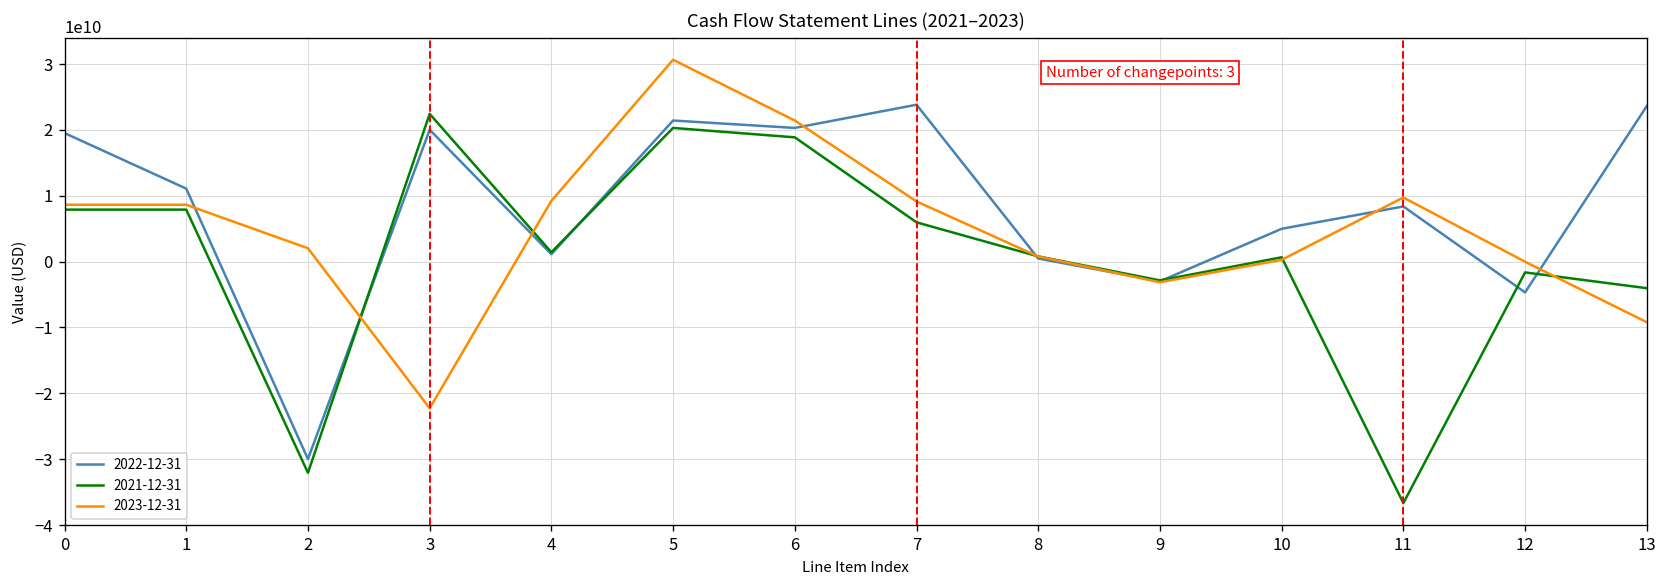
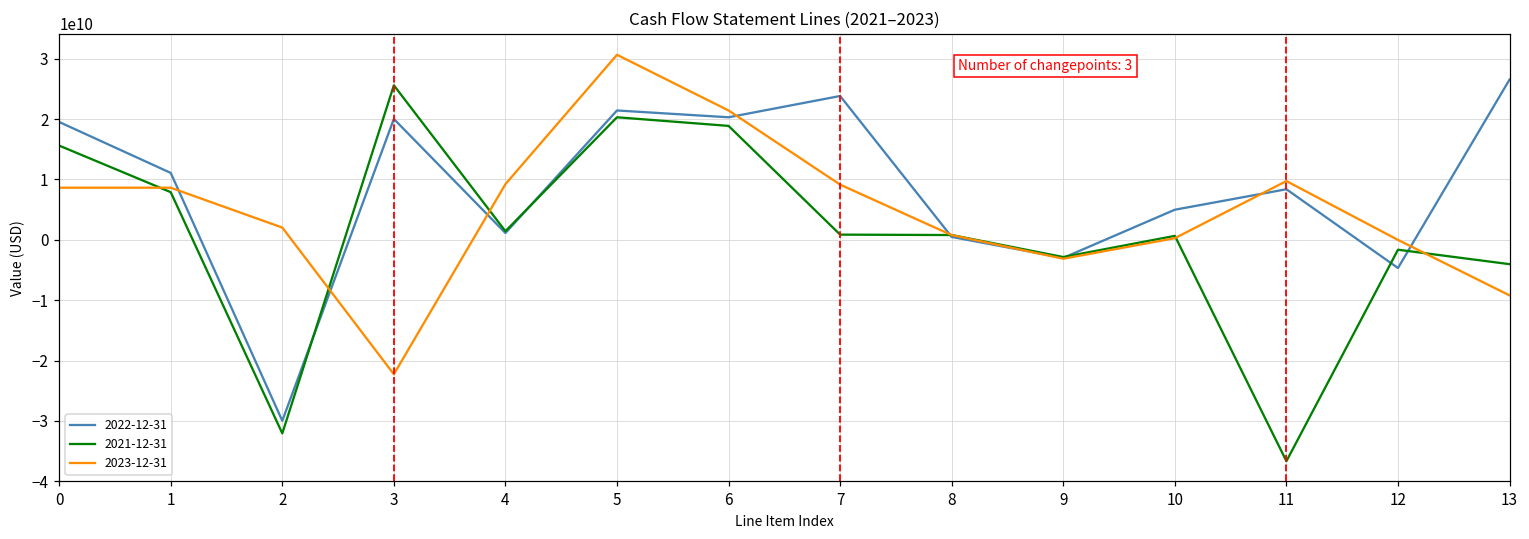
2021-12-31, 0: 8000000000 -> 16000000000
2021-12-31, 3: 22000000000 -> 26000000000
2021-12-31, 7: 6000000000 -> 1000000000
2022-12-31, 13: 24000000000 -> 27000000000
